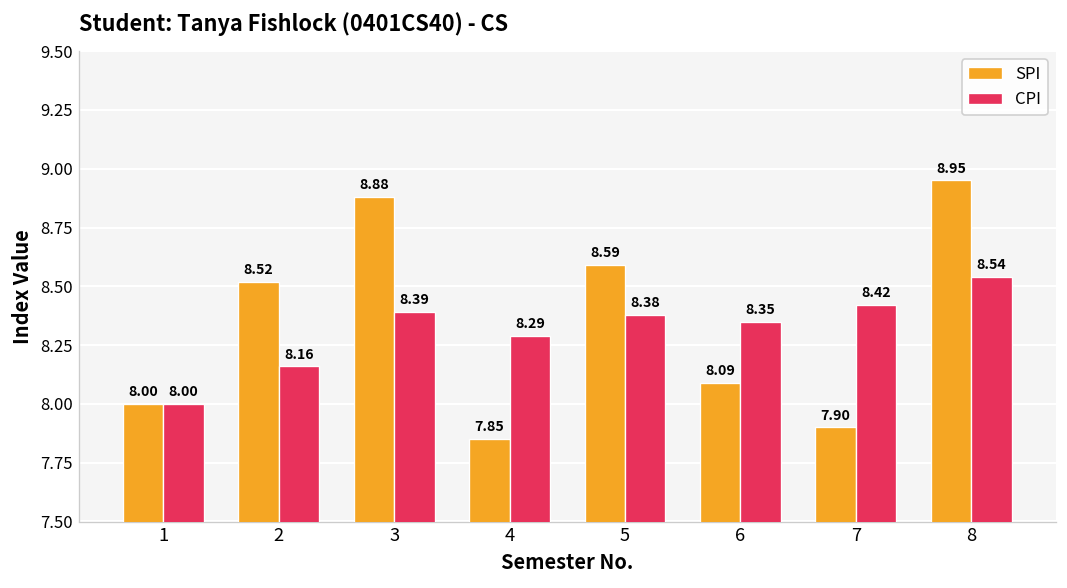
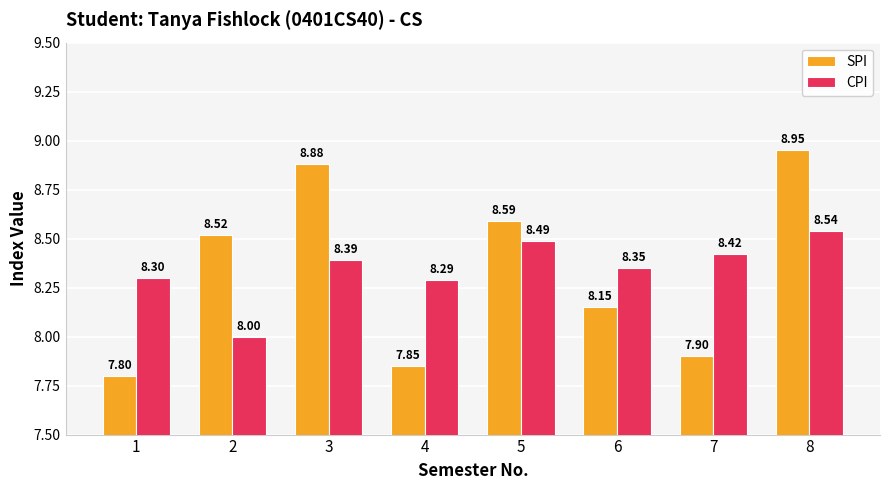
SPI, 1: 8.00 -> 7.80
CPI, 1: 8.00 -> 8.30
CPI, 2: 8.16 -> 8.00
CPI, 5: 8.38 -> 8.49
SPI, 6: 8.09 -> 8.15
